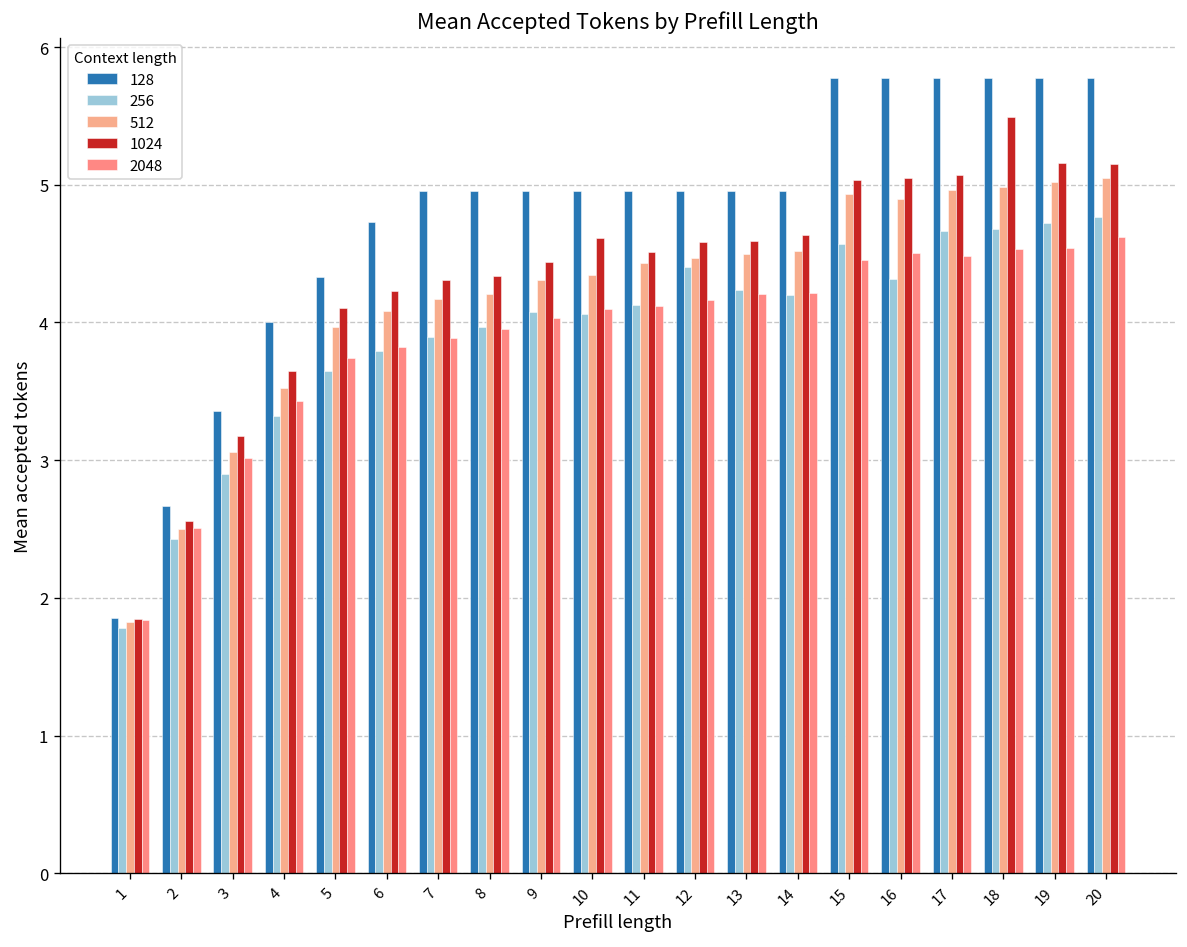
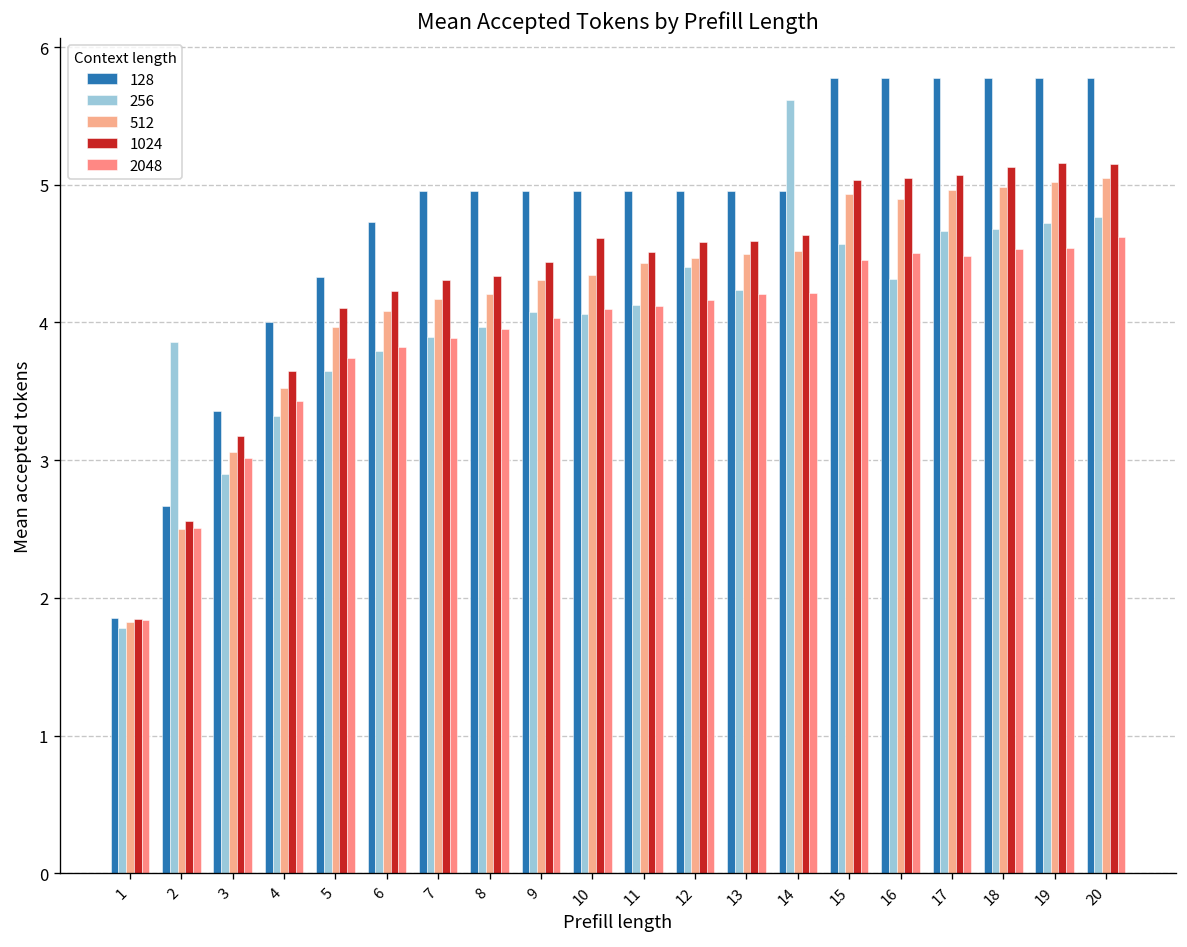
256, 2: 2.43 -> 3.86
256, 14: 4.20 -> 5.62
1024, 18: 5.49 -> 5.13
